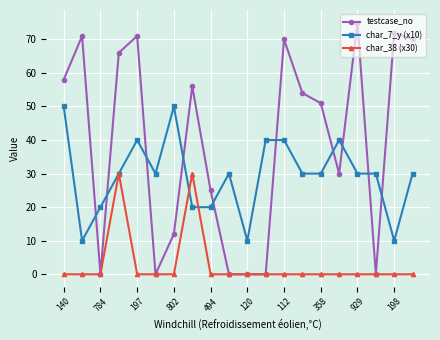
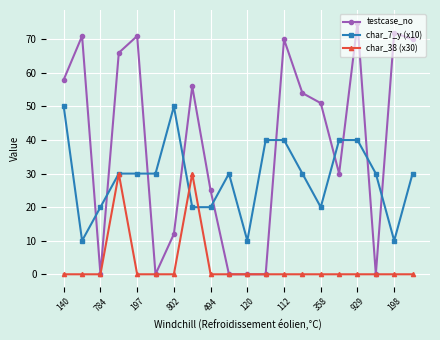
char_7_y (x10), 197: 40 -> 30
char_7_y (x10), 358: 30 -> 20
char_7_y (x10), 929: 30 -> 40
